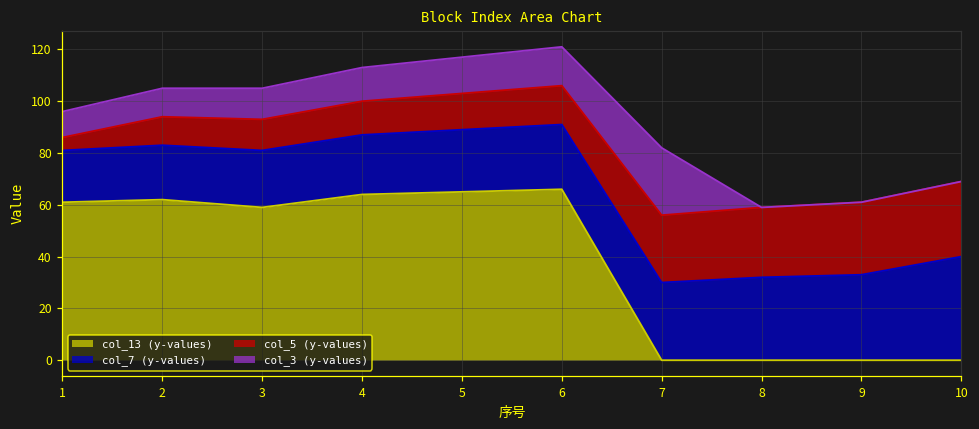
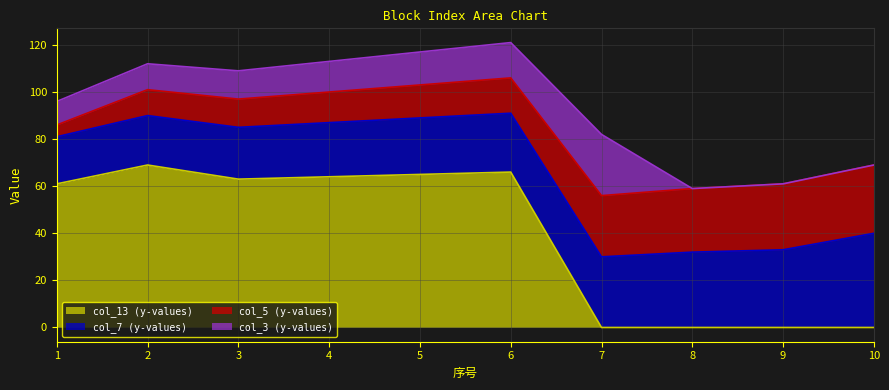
col_13 (y-values), 2: 62 -> 69
col_13 (y-values), 3: 59 -> 63
